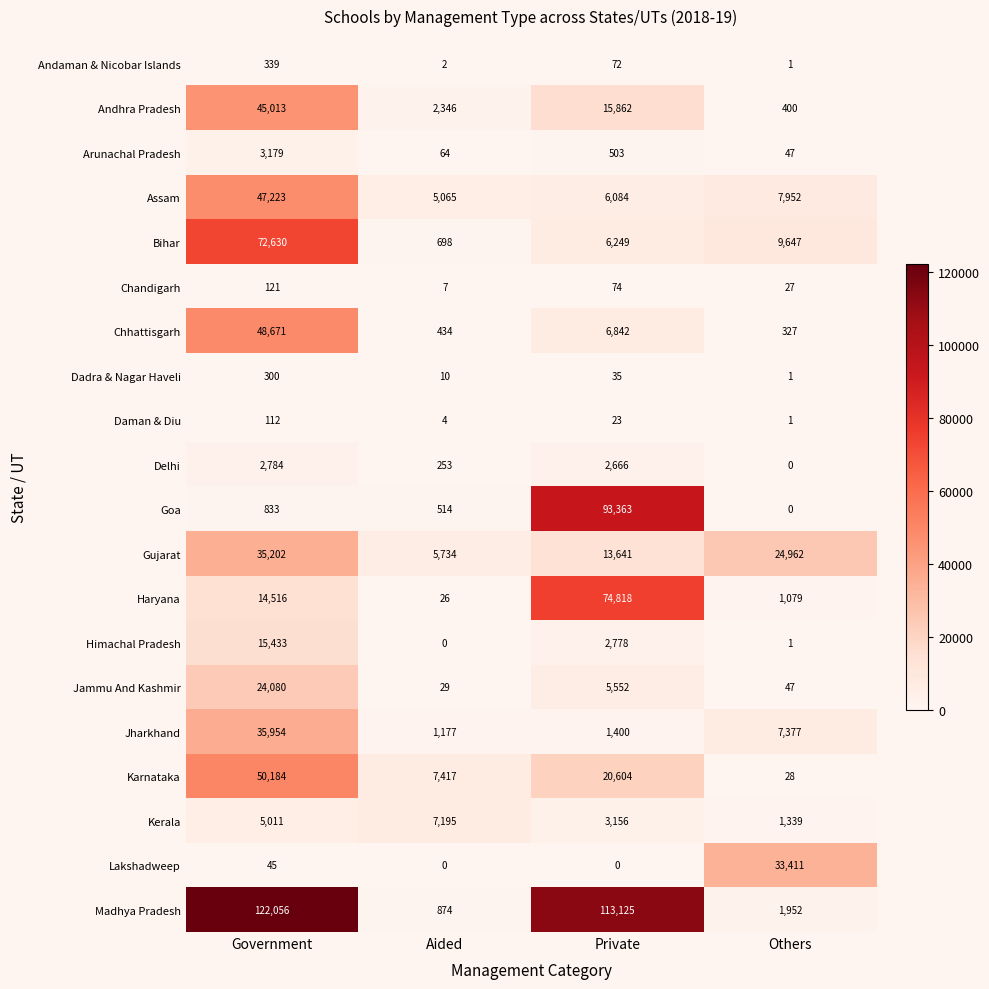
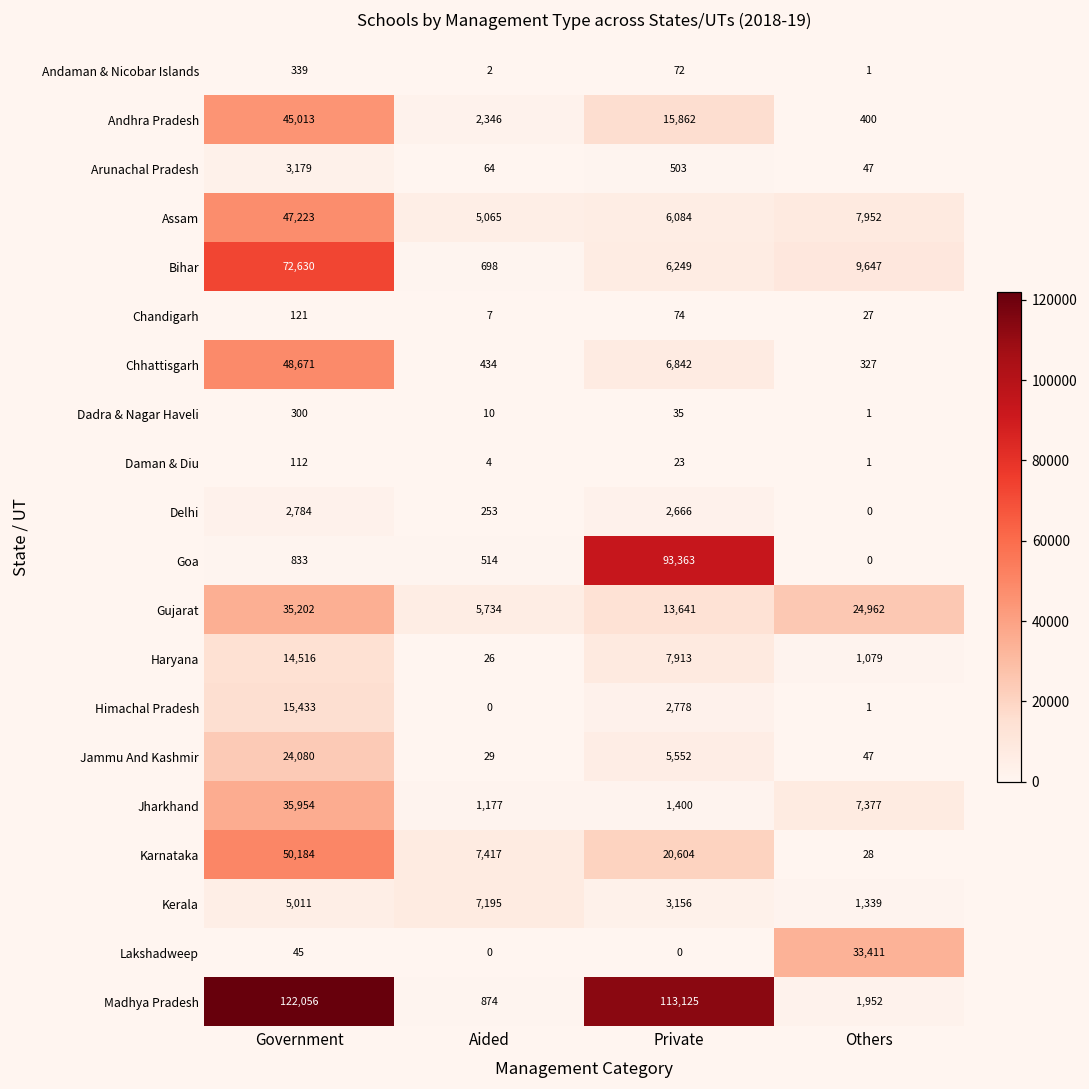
Haryana, Private: 74,818 -> 7,913
